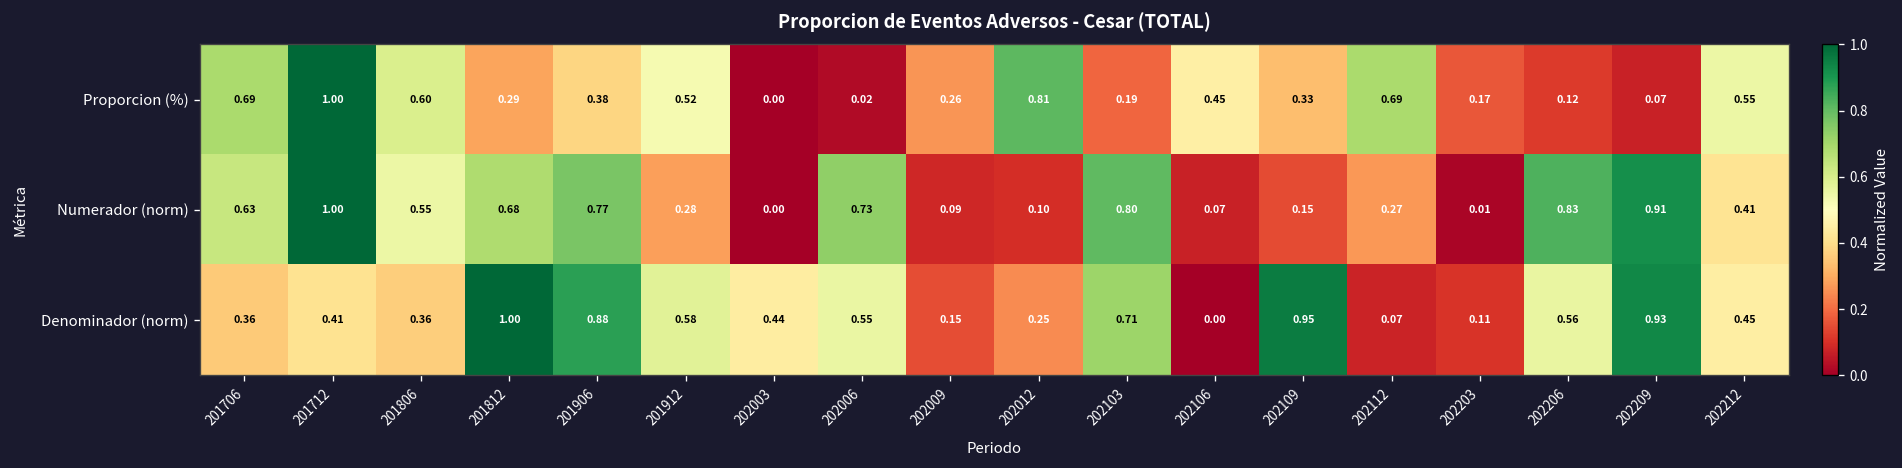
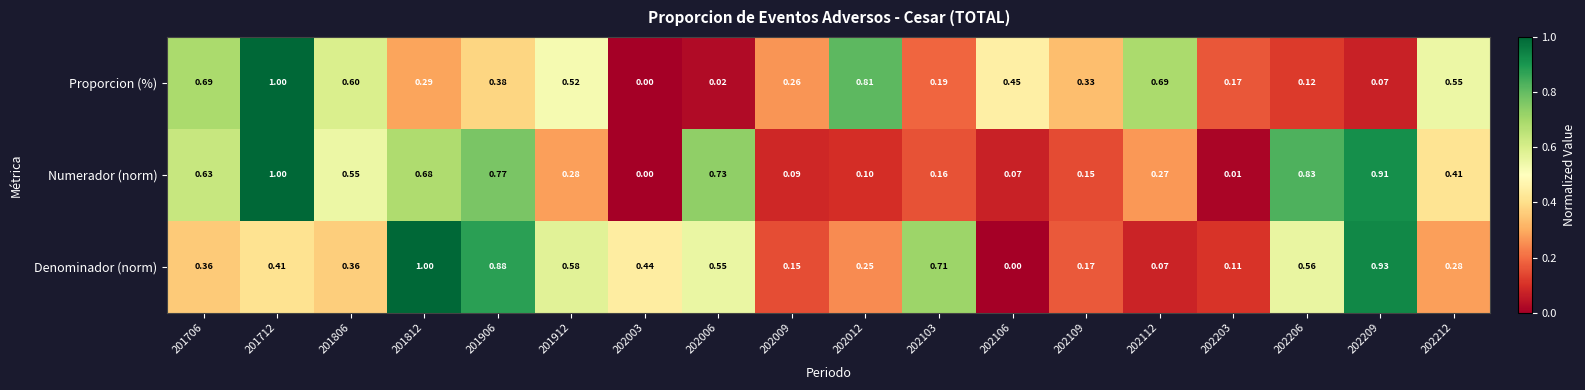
Numerador (norm), 202103: 0.80 -> 0.16
Denominador (norm), 202109: 0.95 -> 0.17
Denominador (norm), 202212: 0.45 -> 0.28
